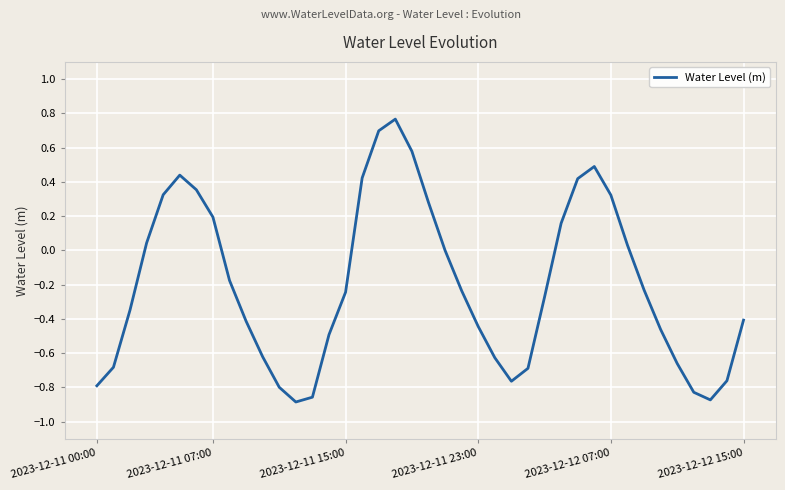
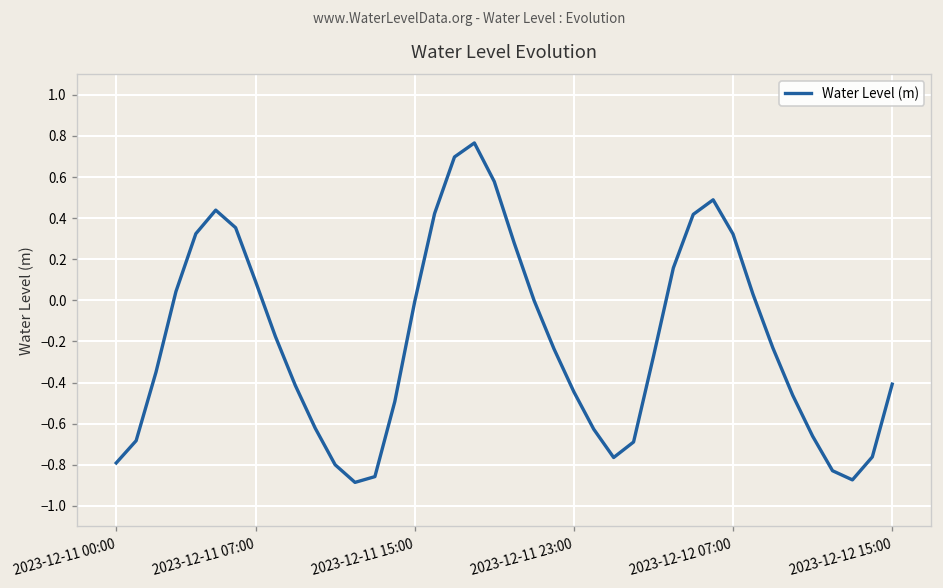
2023-12-11 07:00: 0.19 -> 0.09
2023-12-11 15:00: -0.24 -> -0.01
